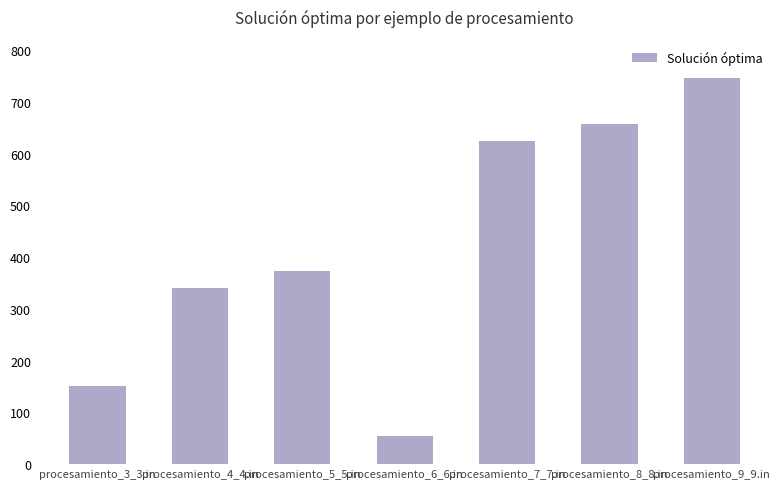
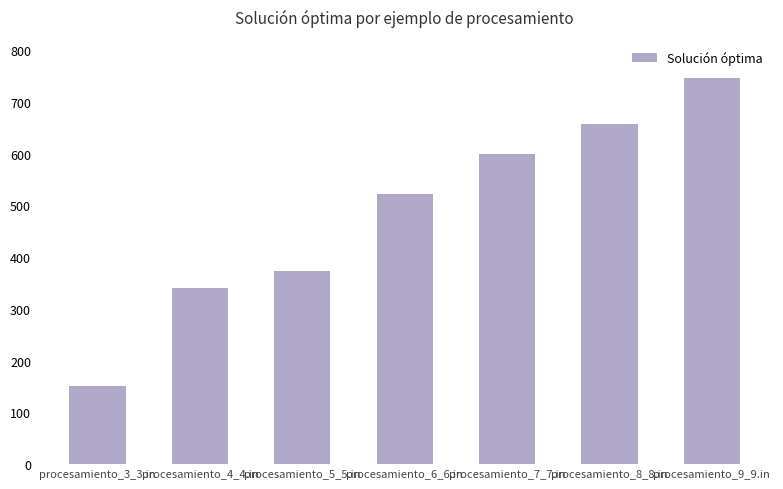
procesamiento_6_6.in: 60 -> 520
procesamiento_7_7.in: 620 -> 600
